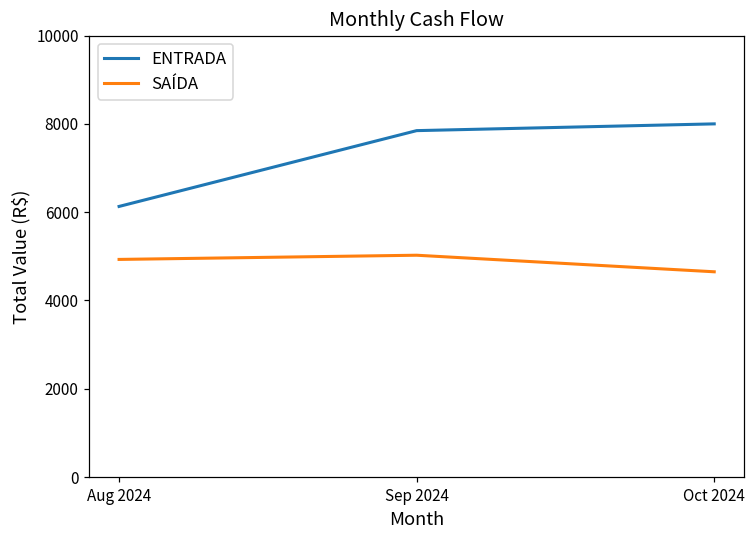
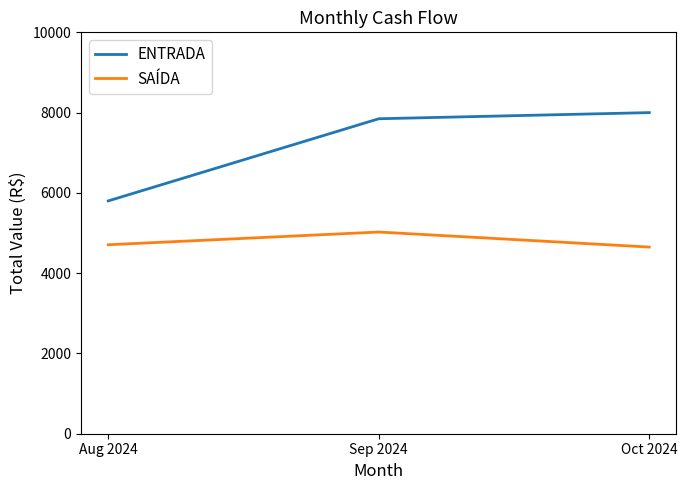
ENTRADA, Aug 2024: 6100 -> 5800
SAÍDA, Aug 2024: 4900 -> 4700
